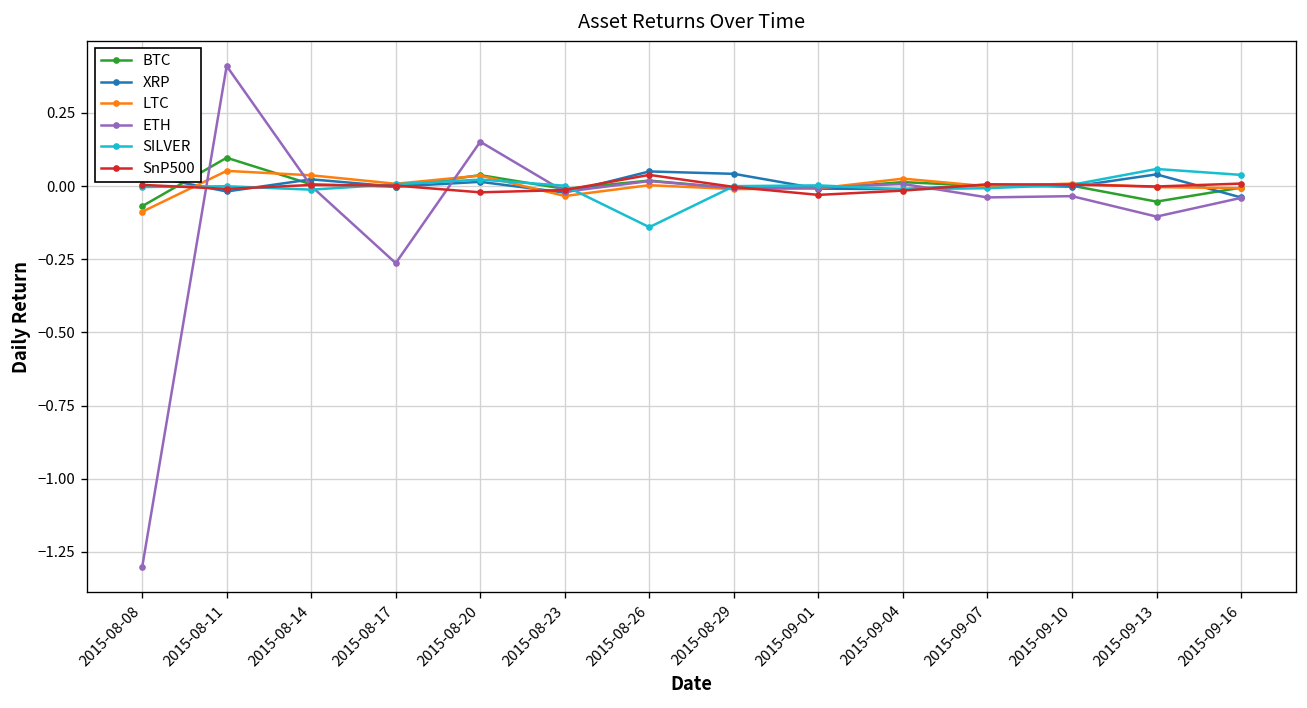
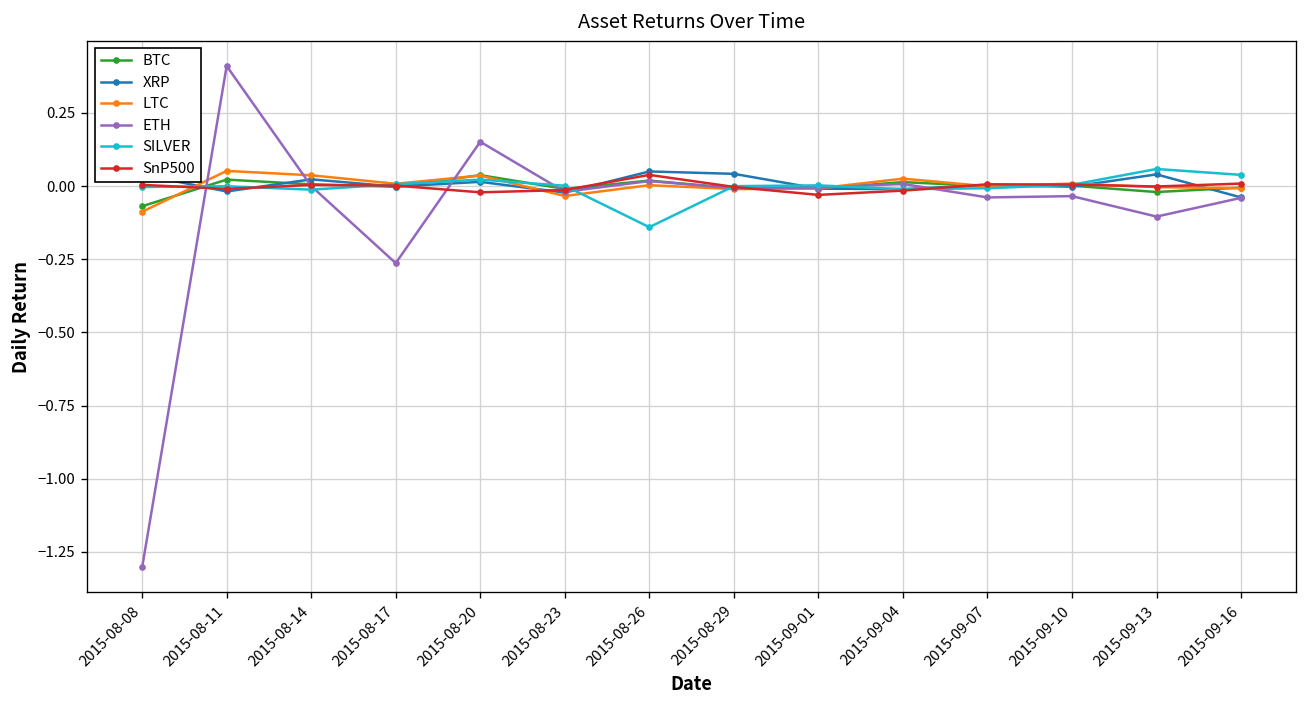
BTC, 2015-08-11: 0.10 -> 0.02
BTC, 2015-09-13: -0.05 -> -0.02
